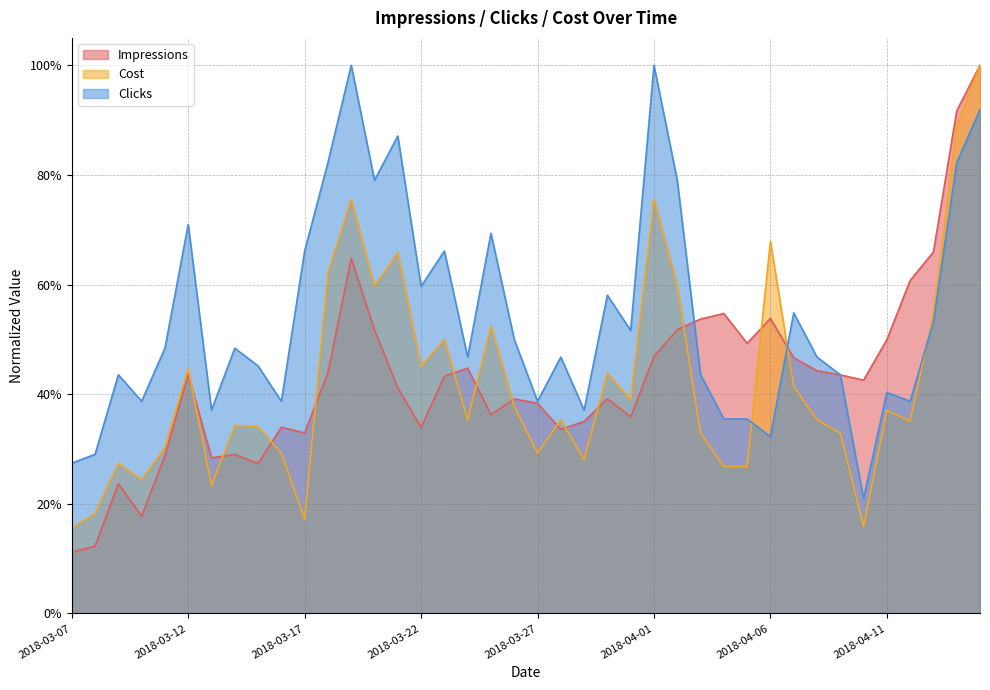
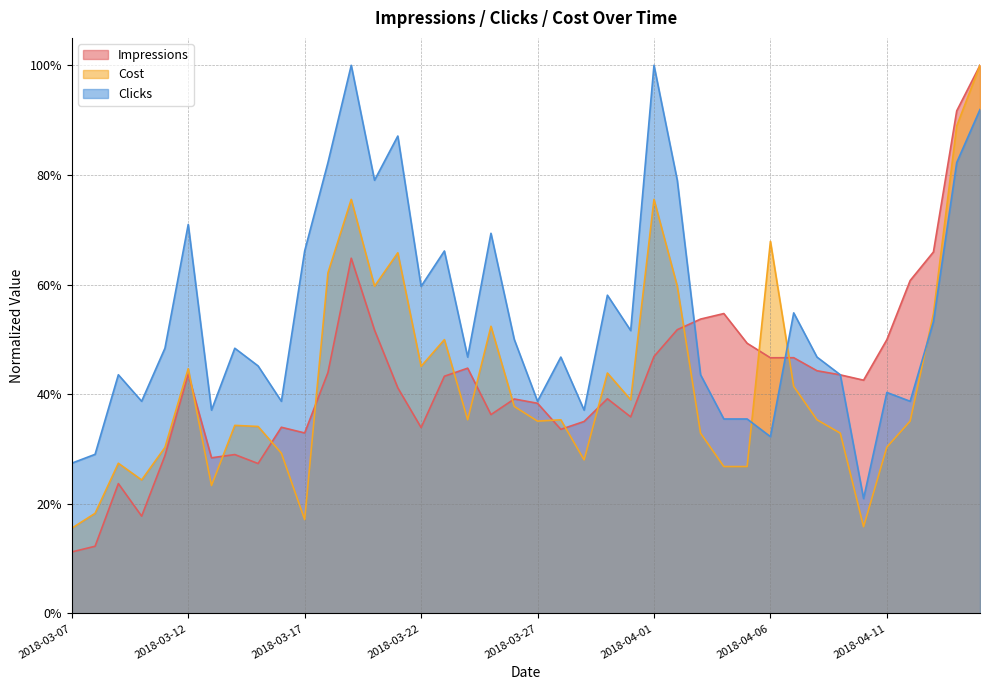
Cost, 2018-03-27: 29% -> 35%
Impressions, 2018-04-06: 54% -> 47%
Cost, 2018-04-11: 37% -> 30%
